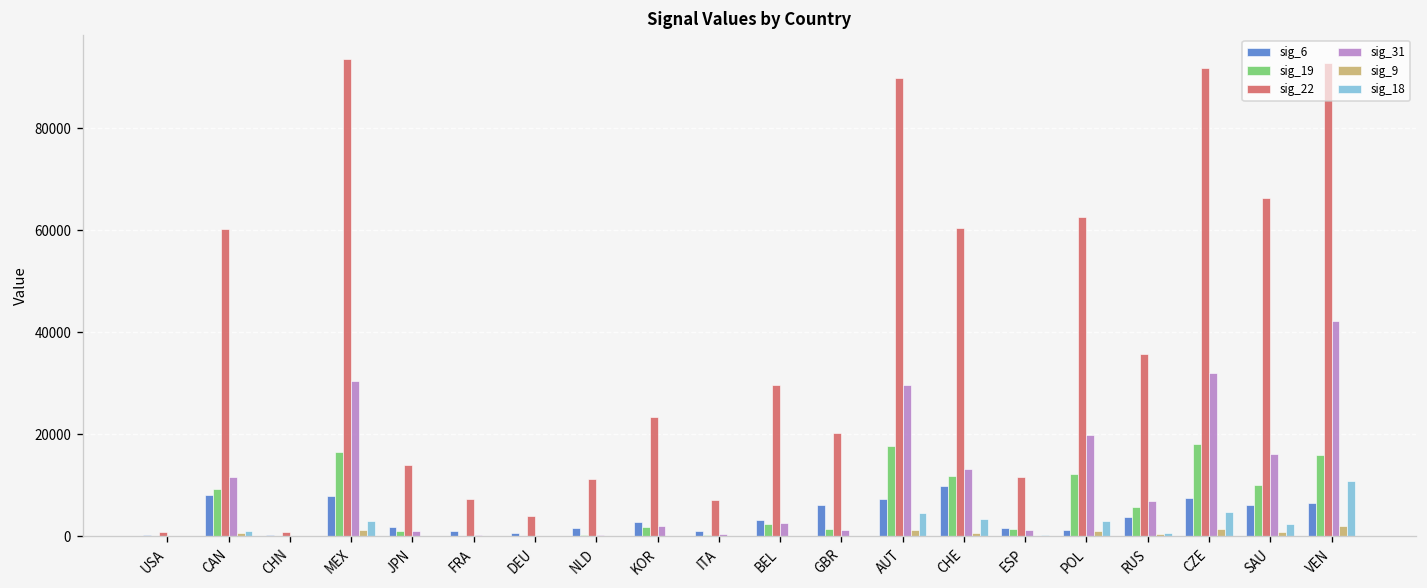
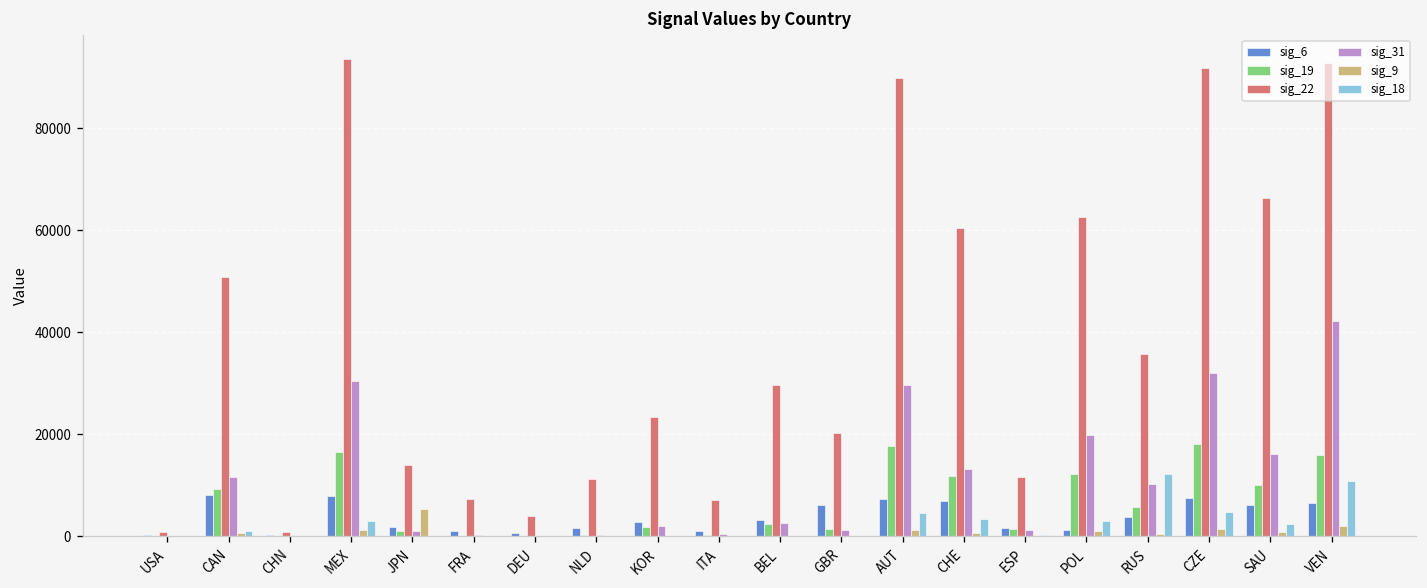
sig_22, CAN: 60000 -> 51000
sig_9, JPN: 0 -> 5000
sig_6, CHE: 10000 -> 7000
sig_31, RUS: 7000 -> 10000
sig_18, RUS: 1000 -> 12000
